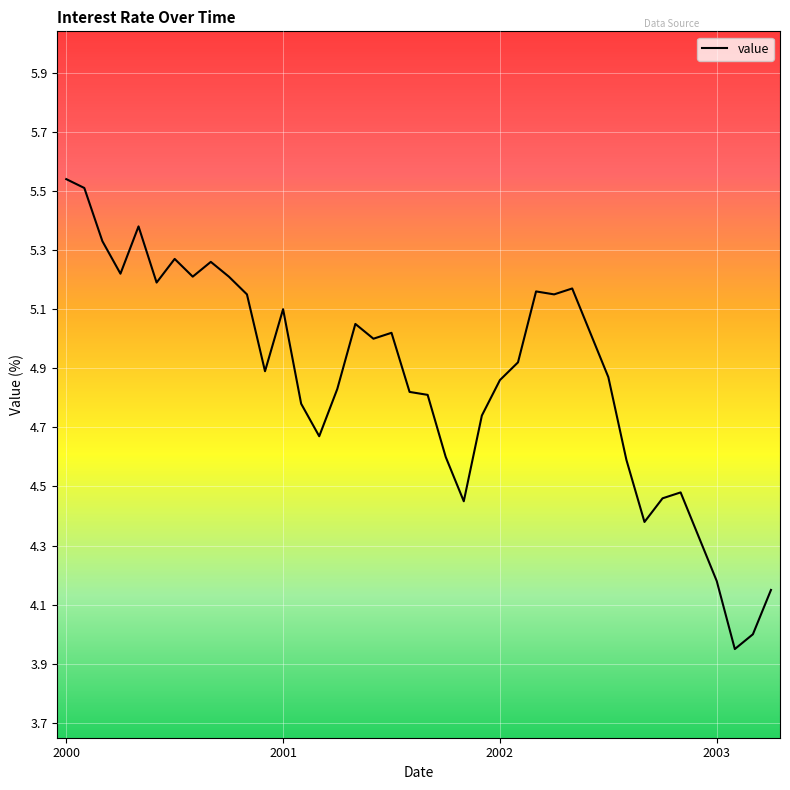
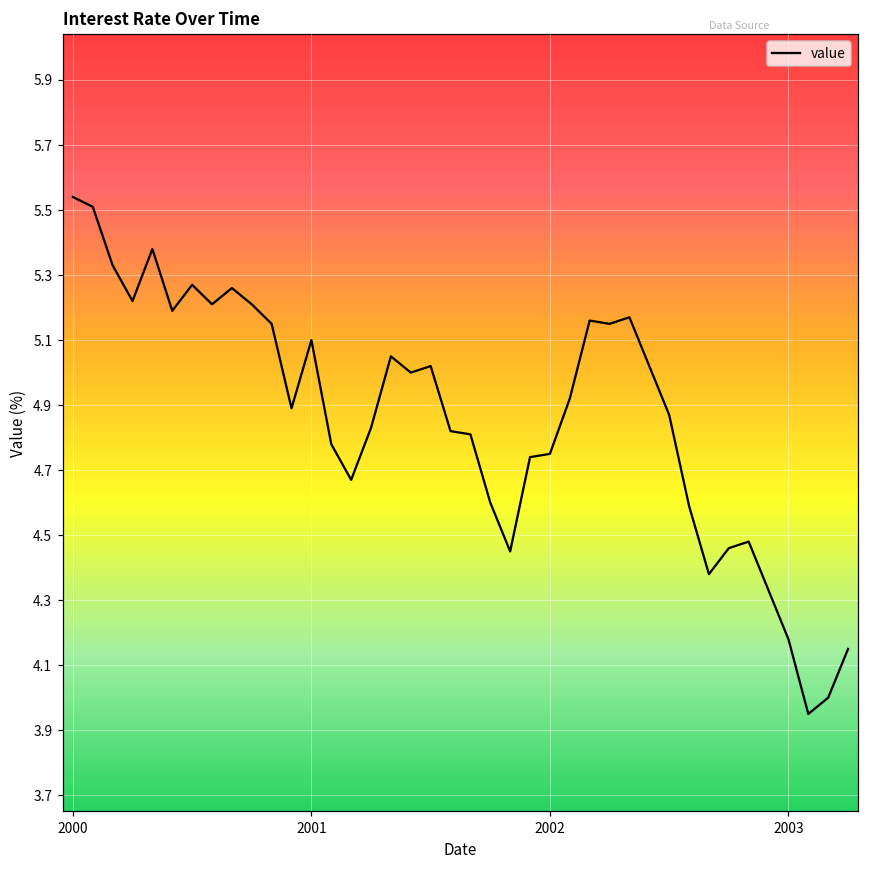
2002: 4.86 -> 4.75
